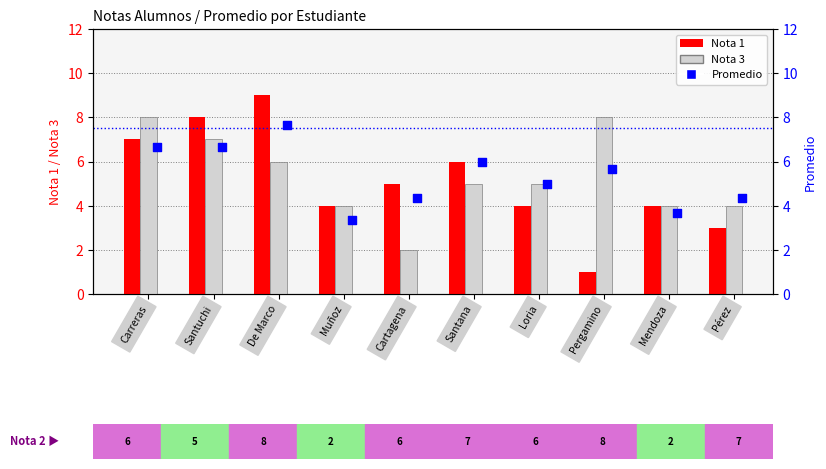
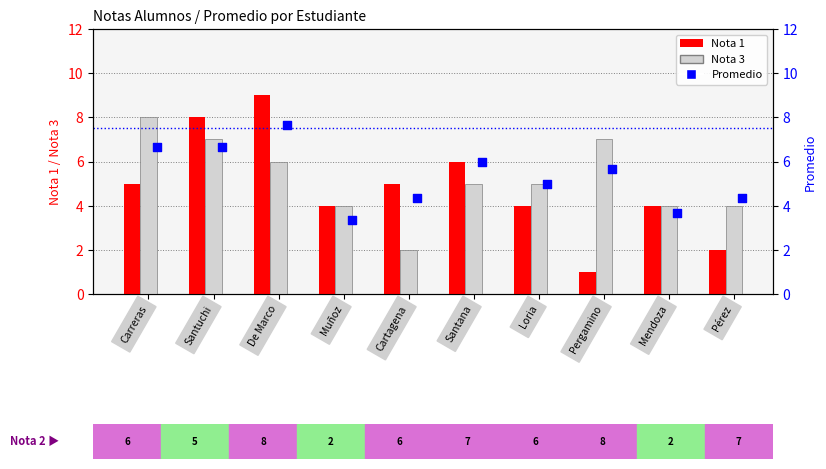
Nota 1, Carreras: 7 -> 5
Nota 3, Pergamino: 8 -> 7
Nota 1, Pérez: 3 -> 2
